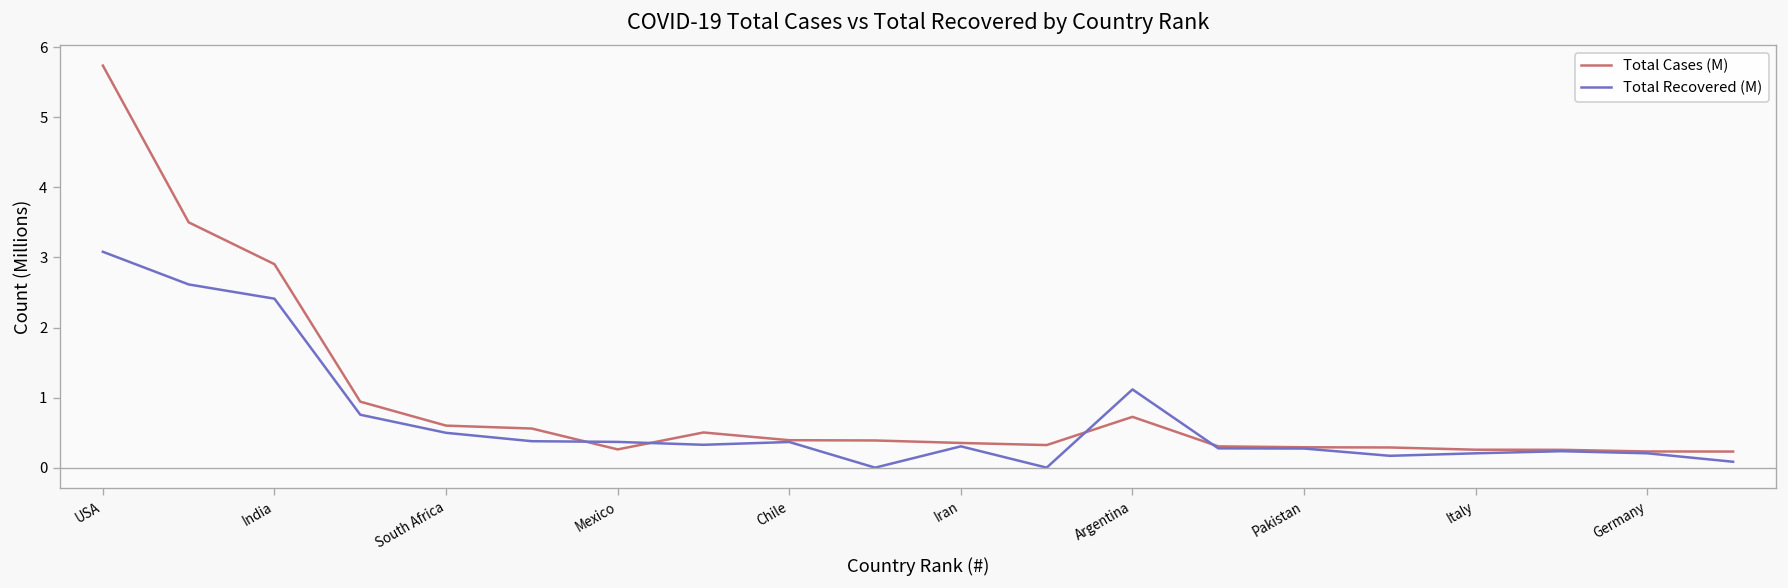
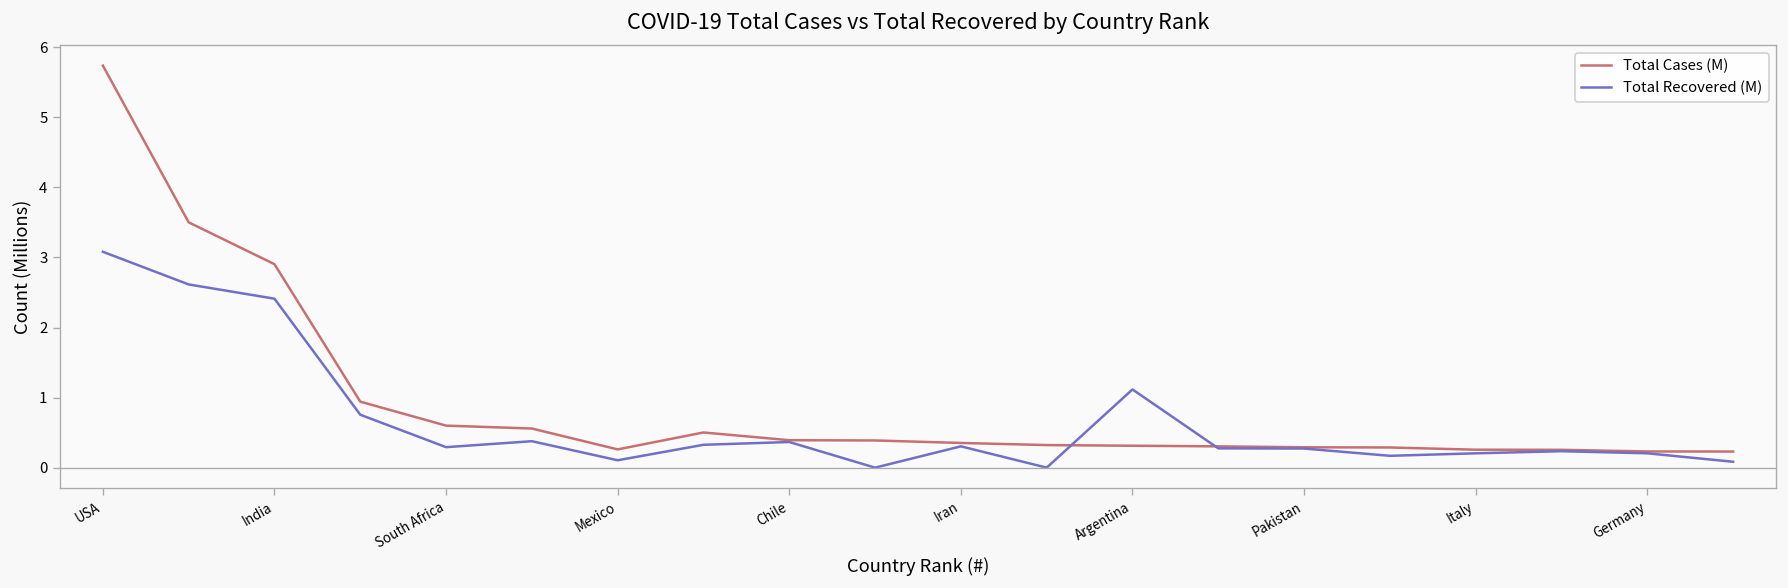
Total Recovered (M), South Africa: 0.5 -> 0.3
Total Recovered (M), Mexico: 0.4 -> 0.1
Total Cases (M), Argentina: 0.7 -> 0.3
